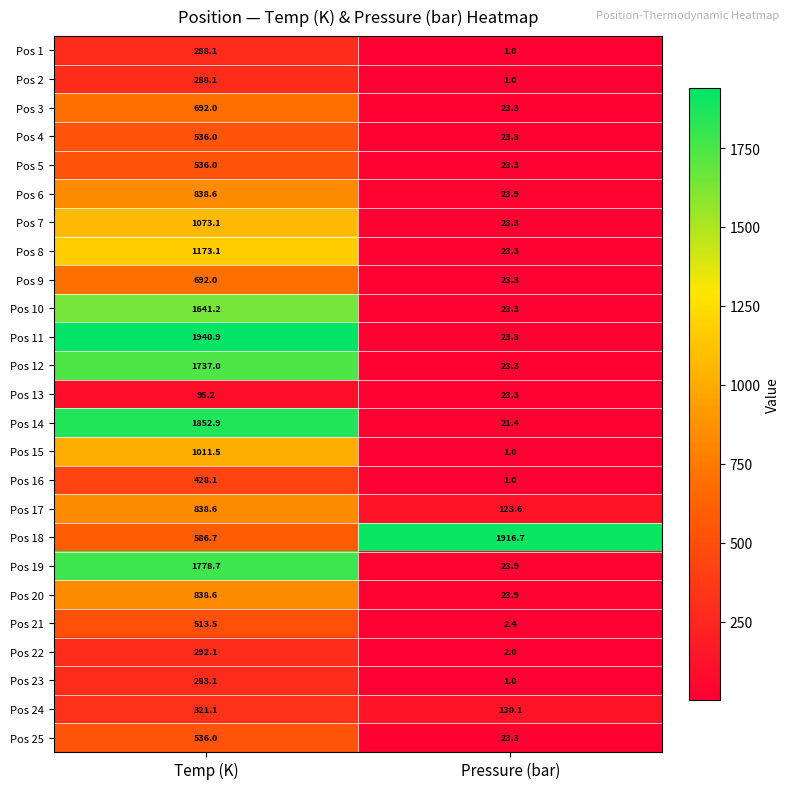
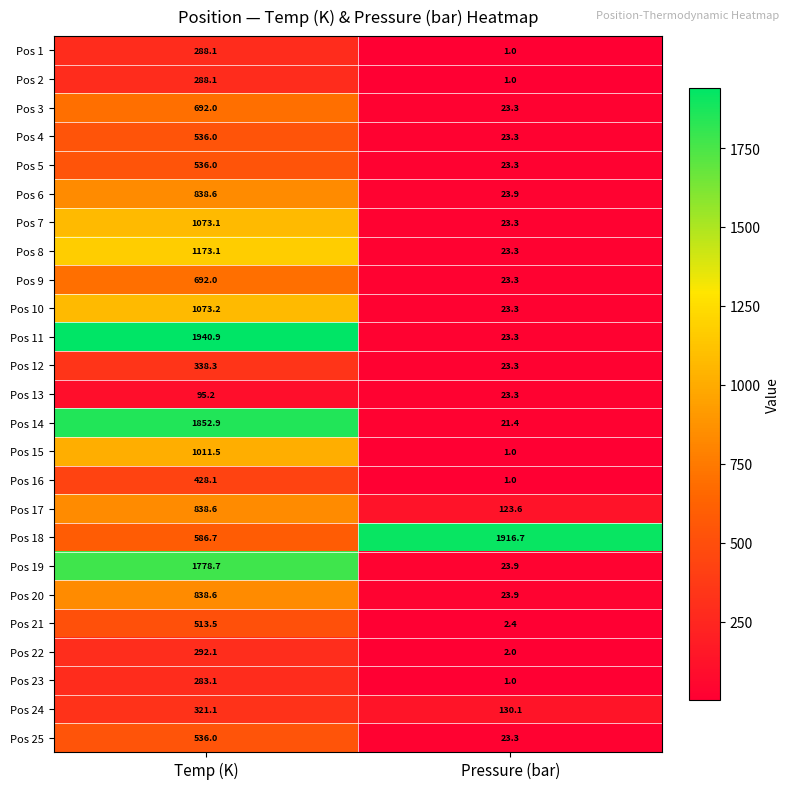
Pos 10, Temp (K): 1641.2 -> 1073.2
Pos 12, Temp (K): 1737.0 -> 338.3
